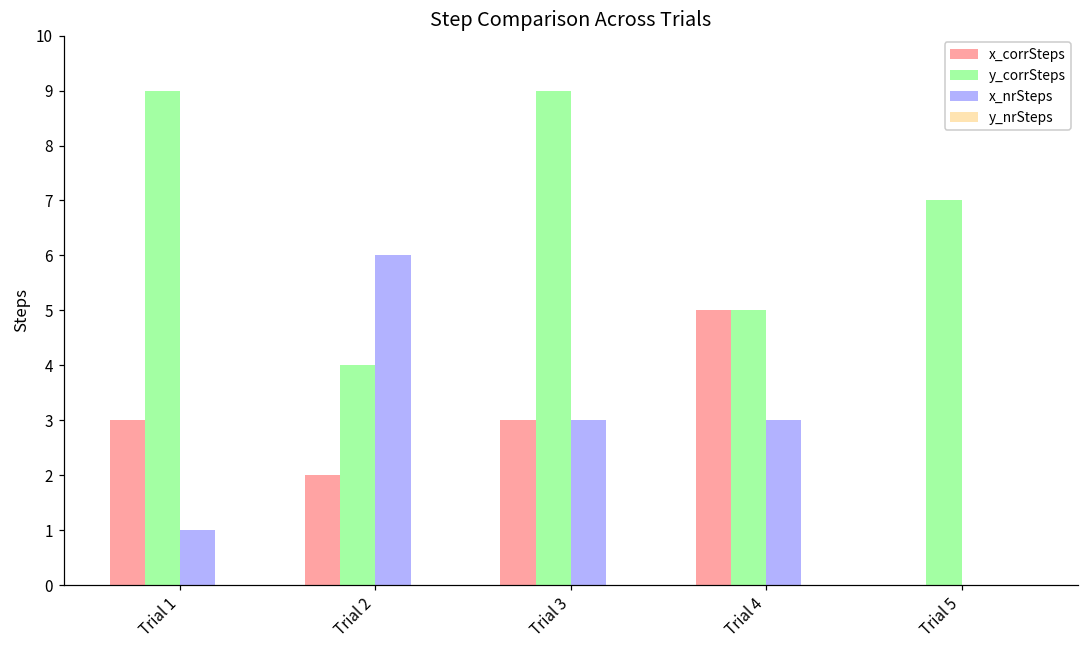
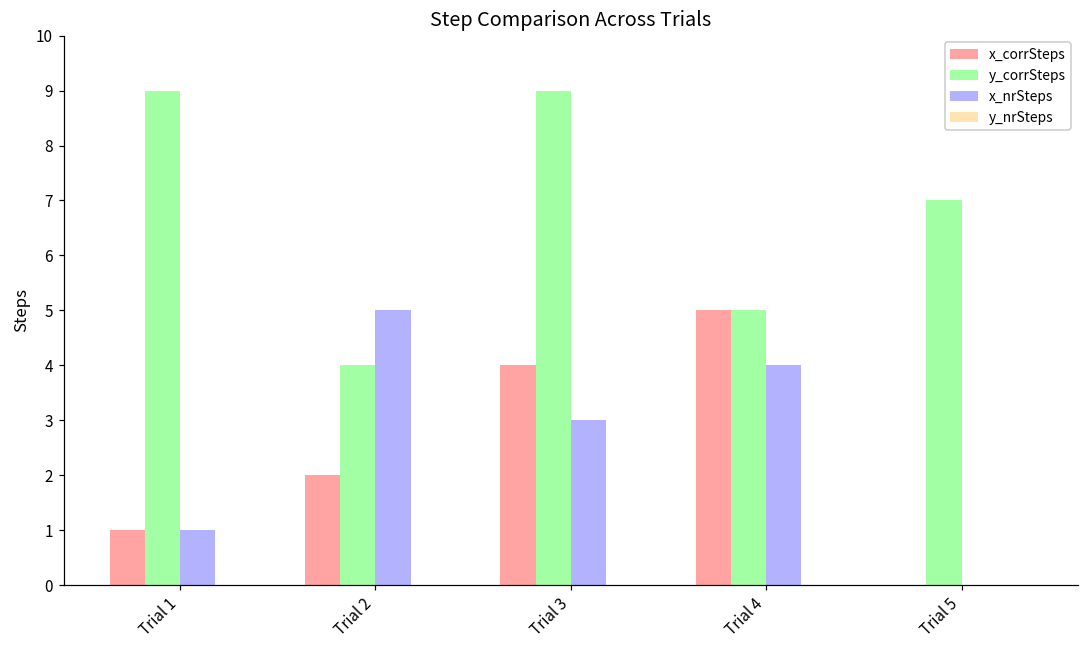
x_corrSteps, Trial 1: 3 -> 1
x_nrSteps, Trial 2: 6 -> 5
x_corrSteps, Trial 3: 3 -> 4
x_nrSteps, Trial 4: 3 -> 4
